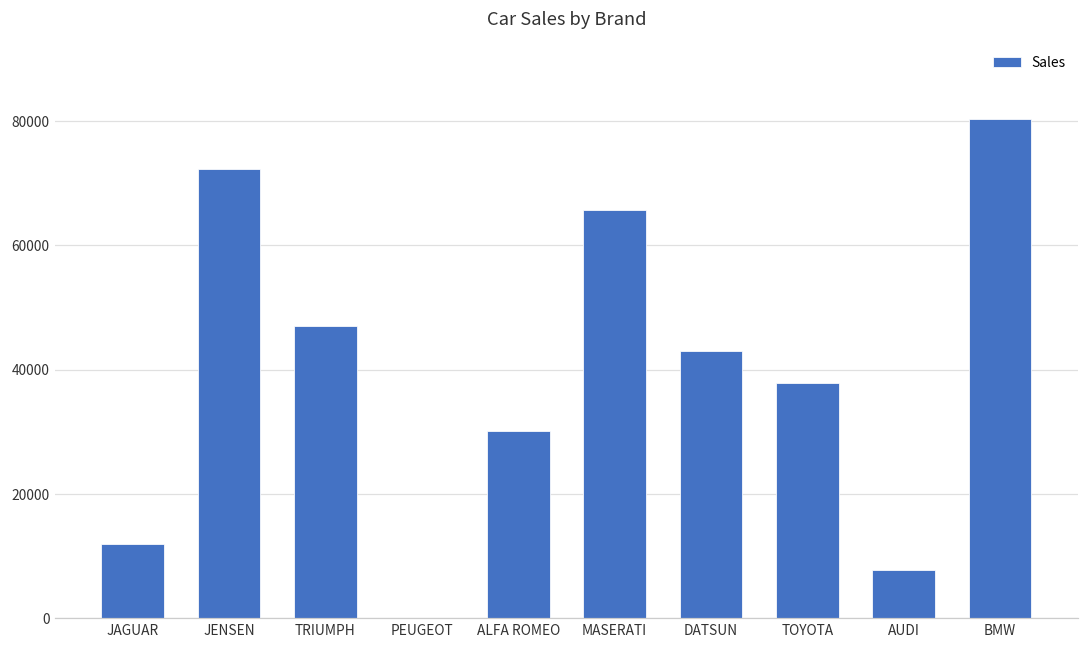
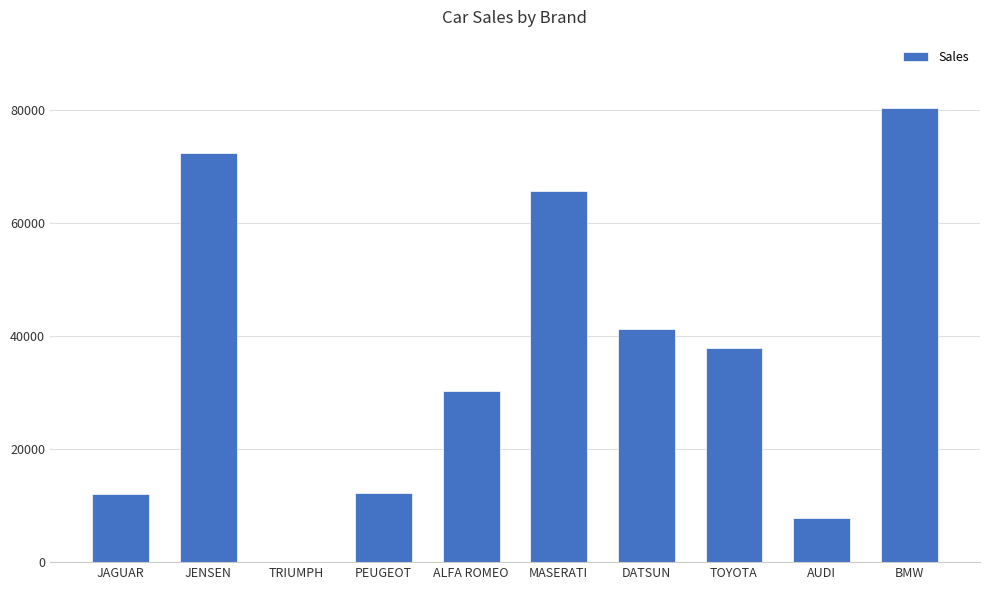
TRIUMPH: 47000 -> 0
PEUGEOT: 0 -> 12000
DATSUN: 43000 -> 41000
